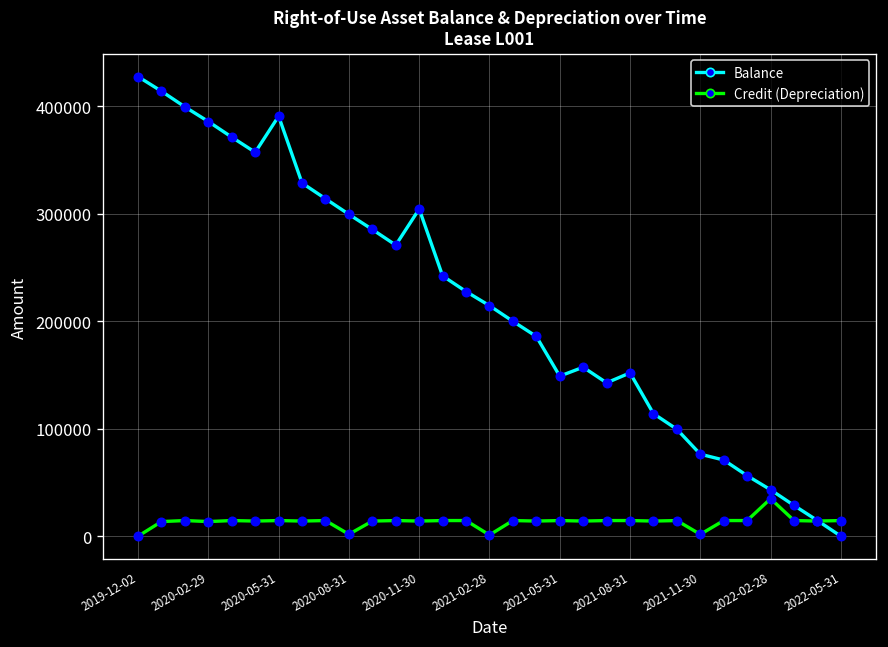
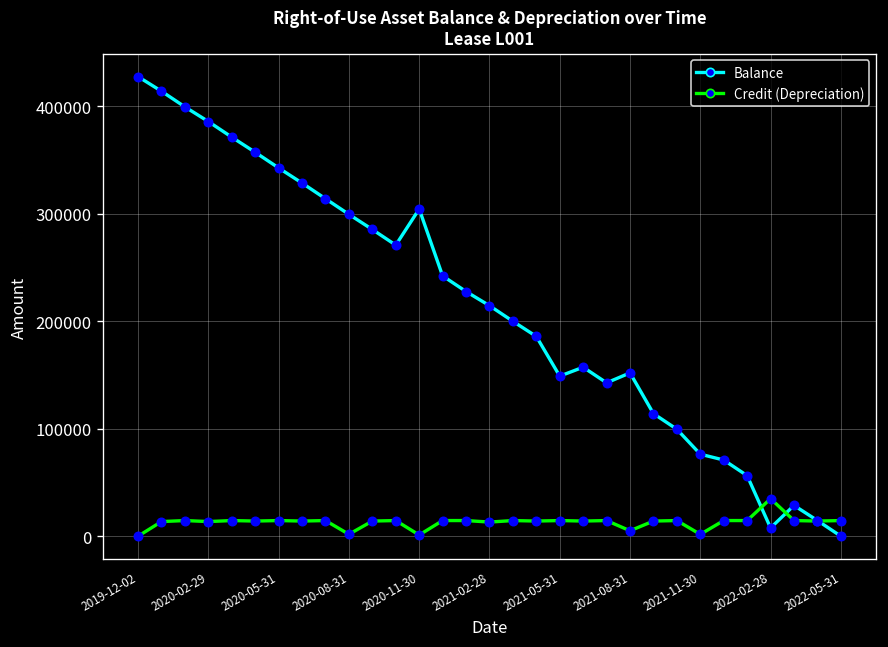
Balance, 2020-05-31: 390000 -> 340000
Credit (Depreciation), 2020-11-30: 10000 -> 0
Credit (Depreciation), 2021-02-28: 0 -> 10000
Credit (Depreciation), 2021-08-31: 15000 -> 5000
Balance, 2022-02-28: 40000 -> 10000
